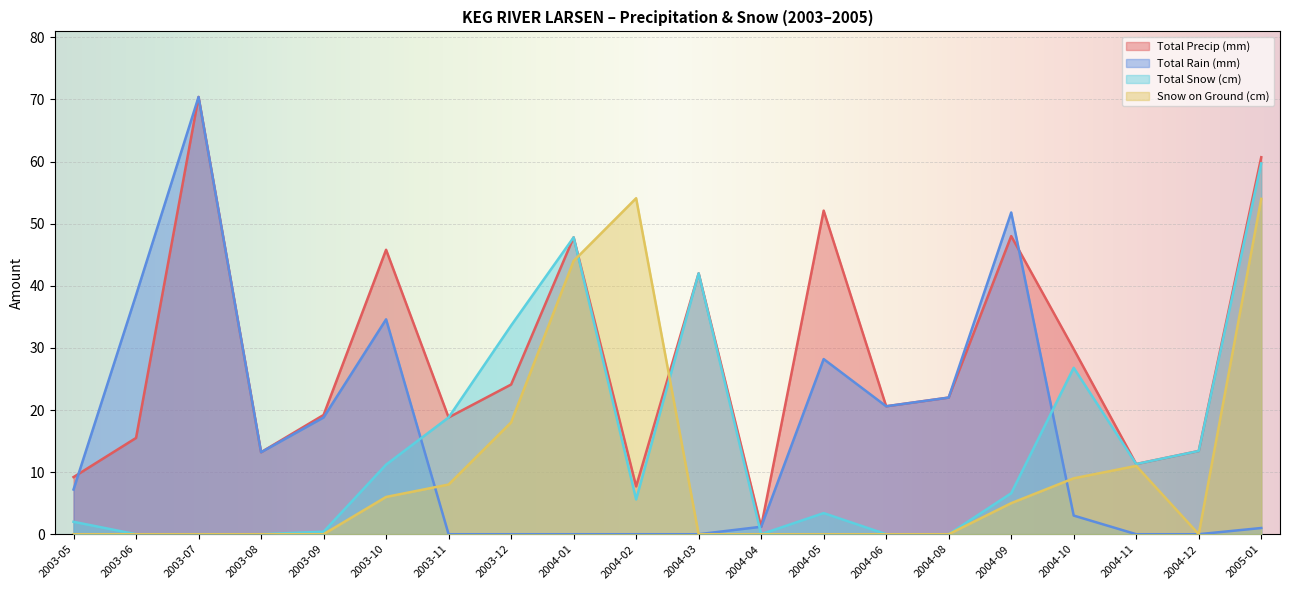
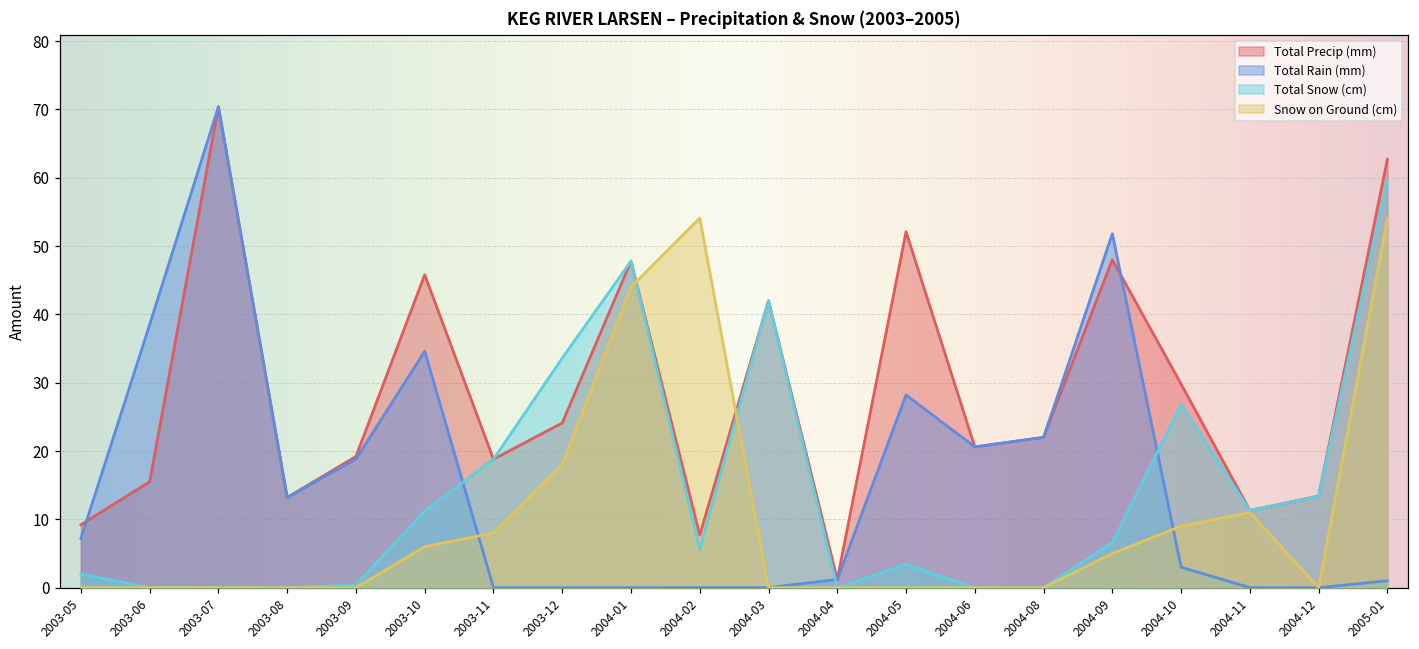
Total Precip (mm), 2005-01: 61 -> 63
